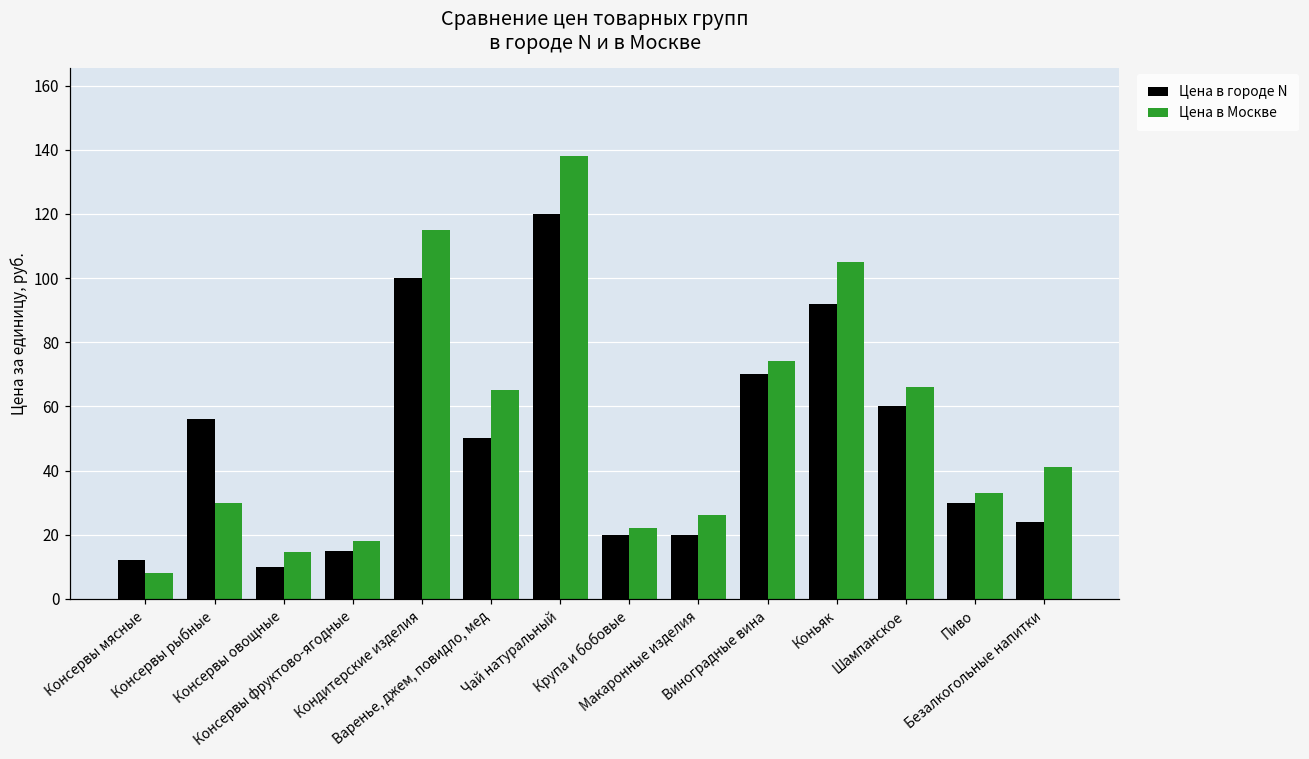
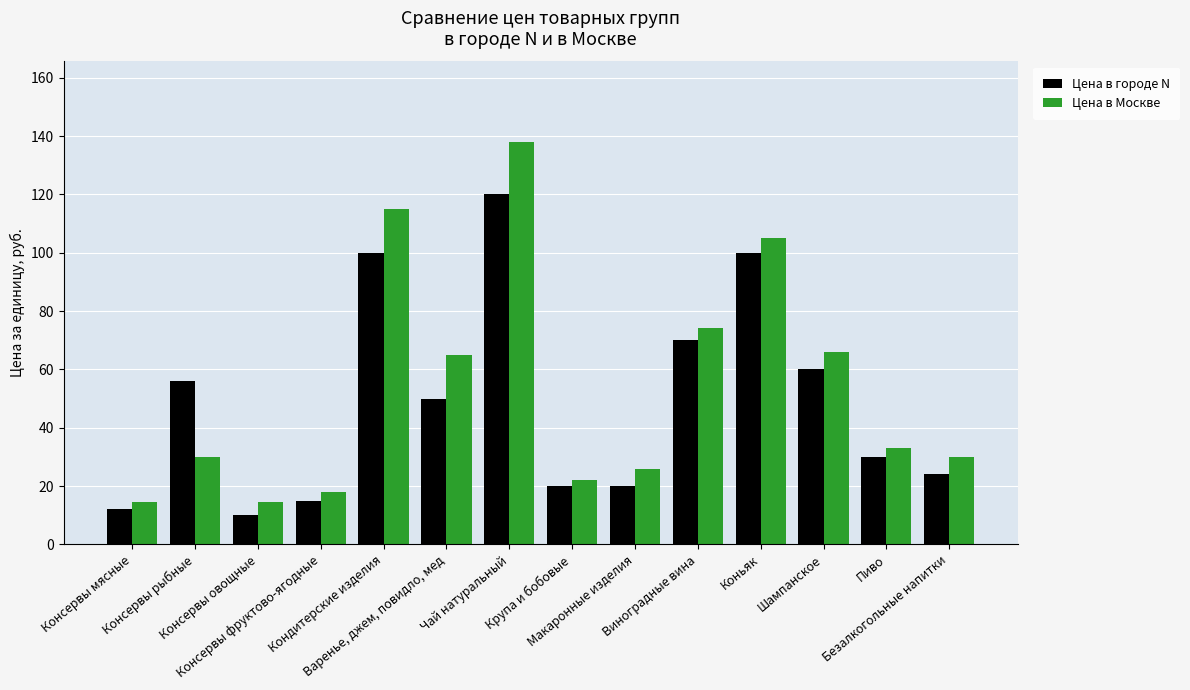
Цена в Москве, Консервы мясные: 8 -> 14
Цена в городе N, Коньяк: 92 -> 100
Цена в Москве, Безалкогольные напитки: 41 -> 30
